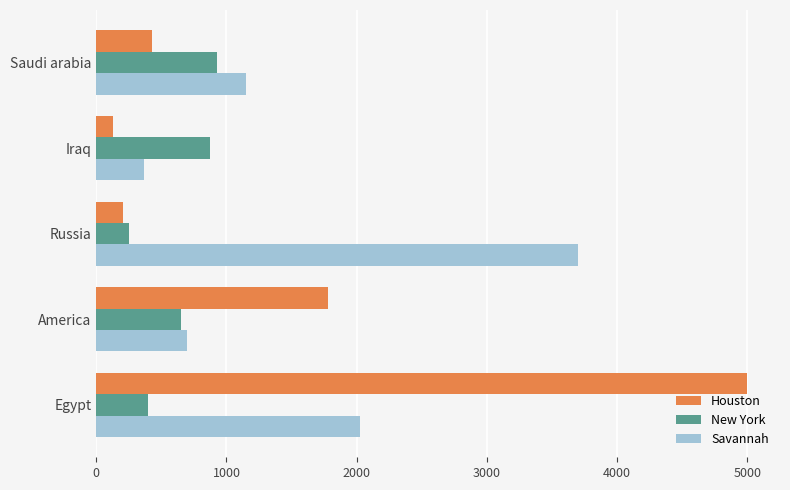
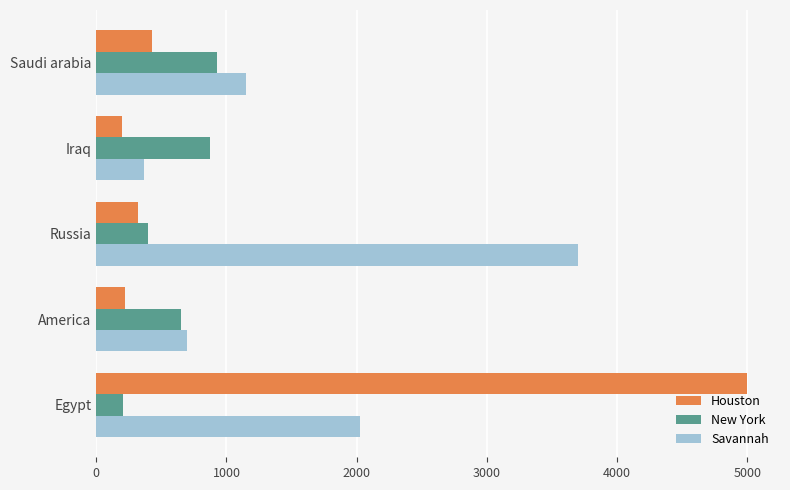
Houston, Iraq: 130 -> 200
Houston, Russia: 210 -> 320
New York, Russia: 250 -> 400
Houston, America: 1780 -> 220
New York, Egypt: 400 -> 200
